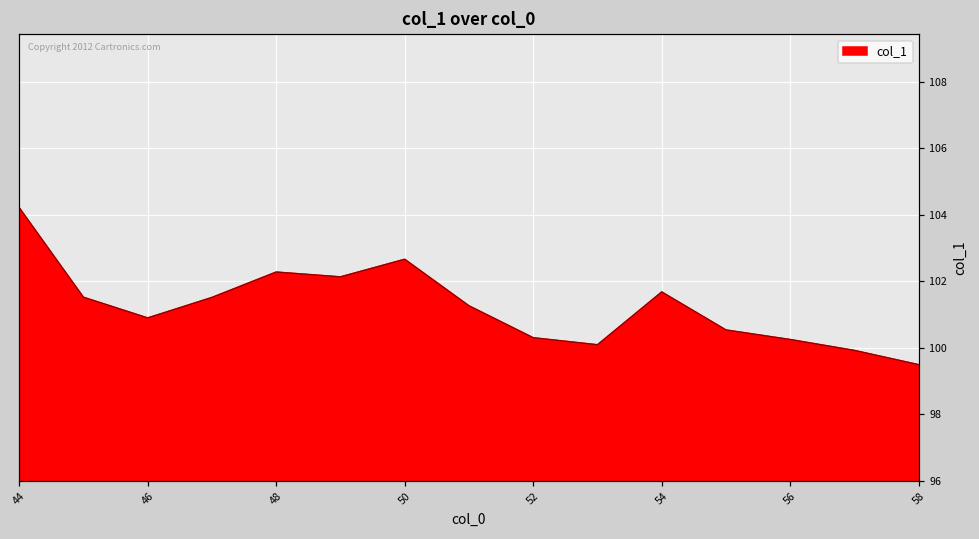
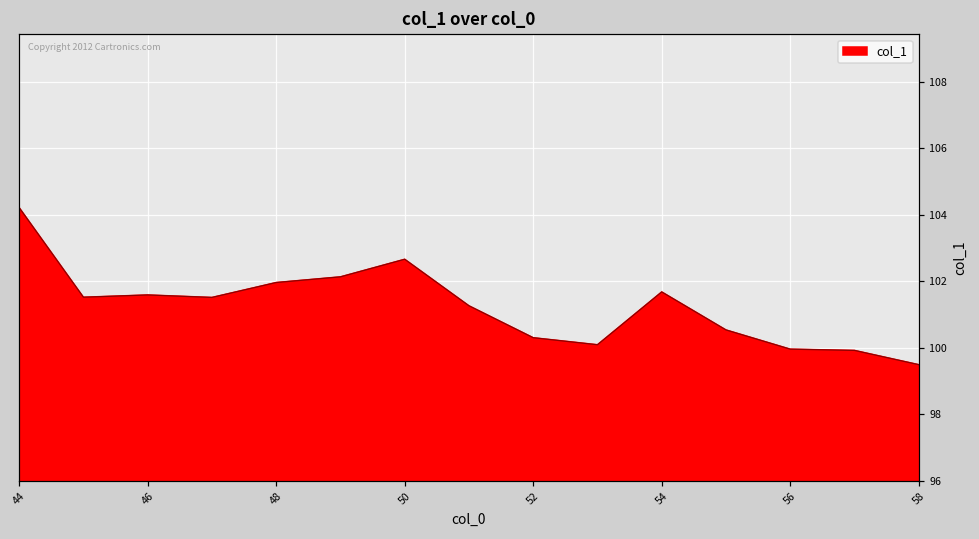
46: 100.9 -> 101.6
48: 102.3 -> 102.0
56: 100.2 -> 100.0
